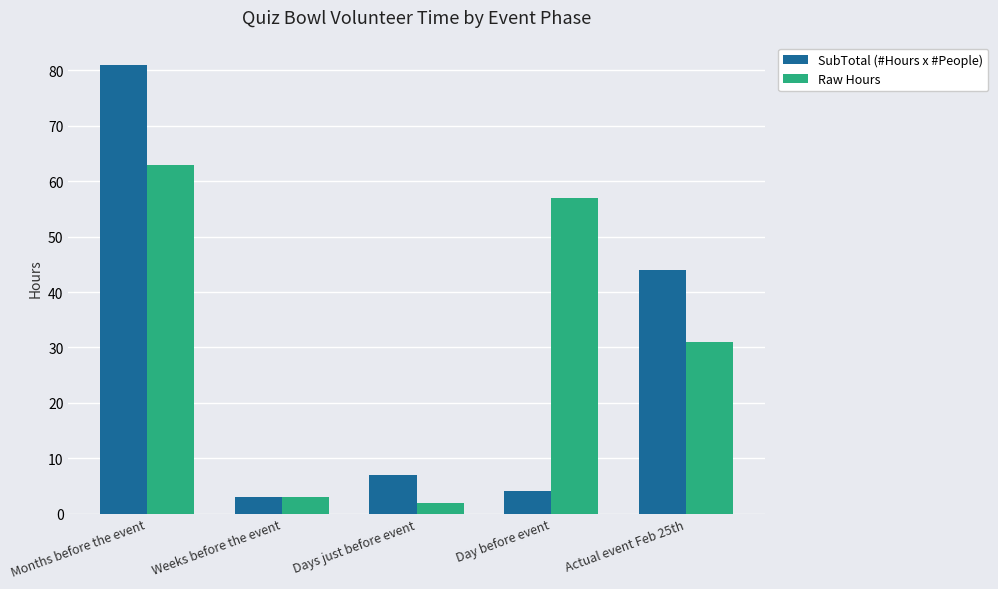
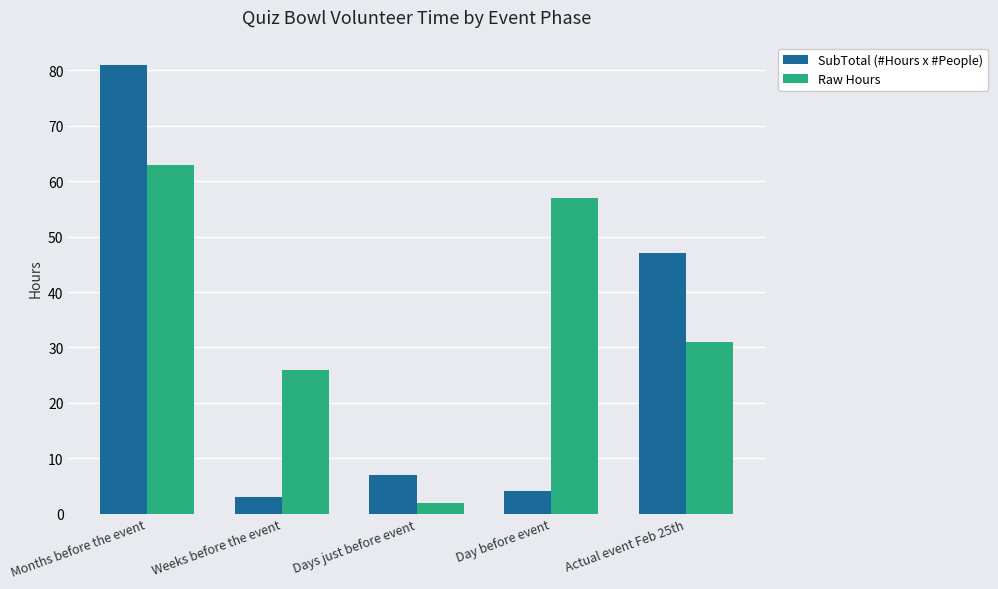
Raw Hours, Weeks before the event: 3 -> 26
SubTotal (#Hours x #People), Actual event Feb 25th: 44 -> 47
